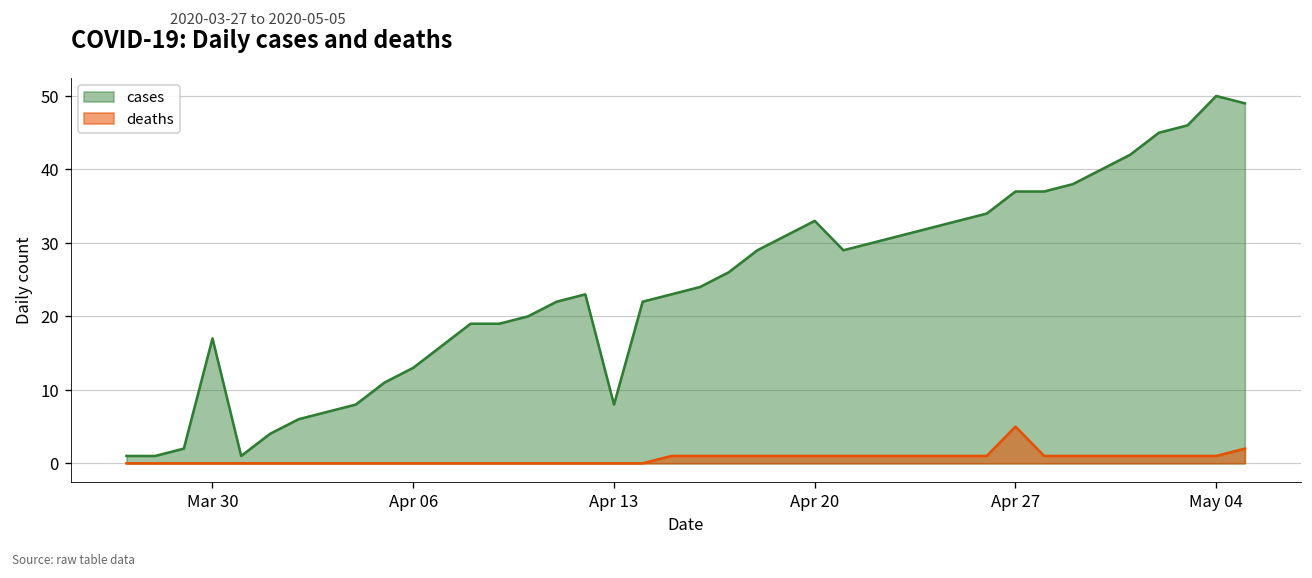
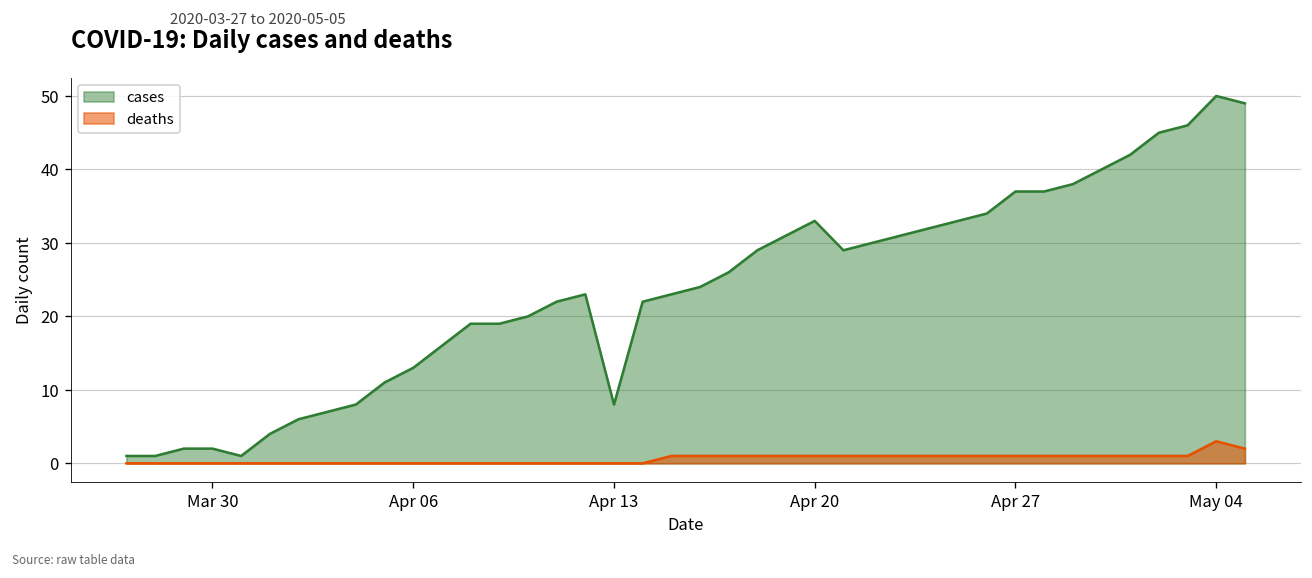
cases, Mar 30: 17 -> 2
deaths, Apr 27: 5 -> 1
deaths, May 04: 1 -> 3
